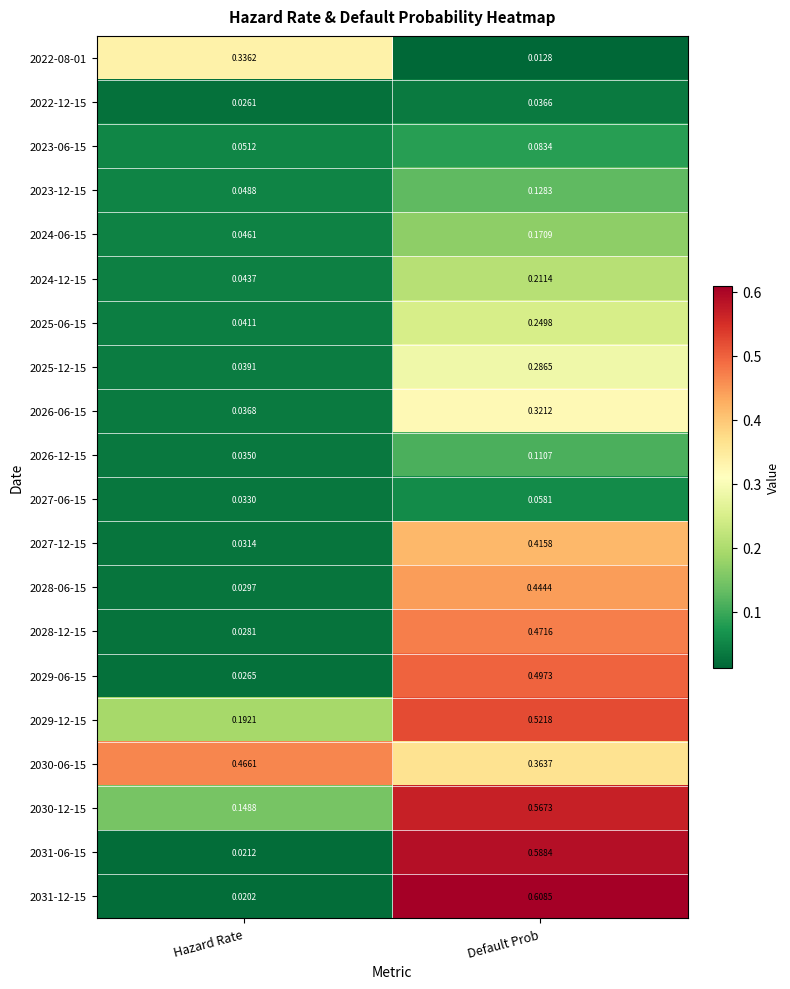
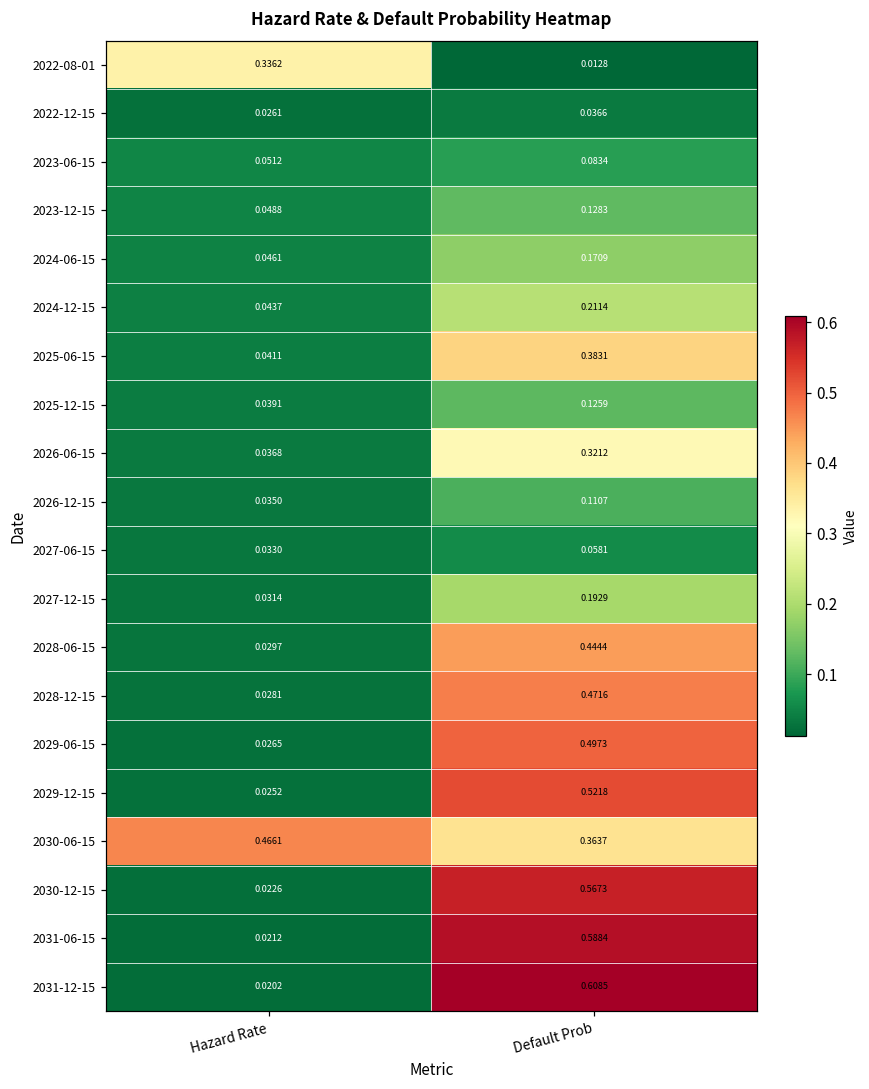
2025-06-15, Default Prob: 0.2498 -> 0.3831
2025-12-15, Default Prob: 0.2865 -> 0.1259
2027-12-15, Default Prob: 0.4158 -> 0.1929
2029-12-15, Hazard Rate: 0.1921 -> 0.0252
2030-12-15, Hazard Rate: 0.1488 -> 0.0226
